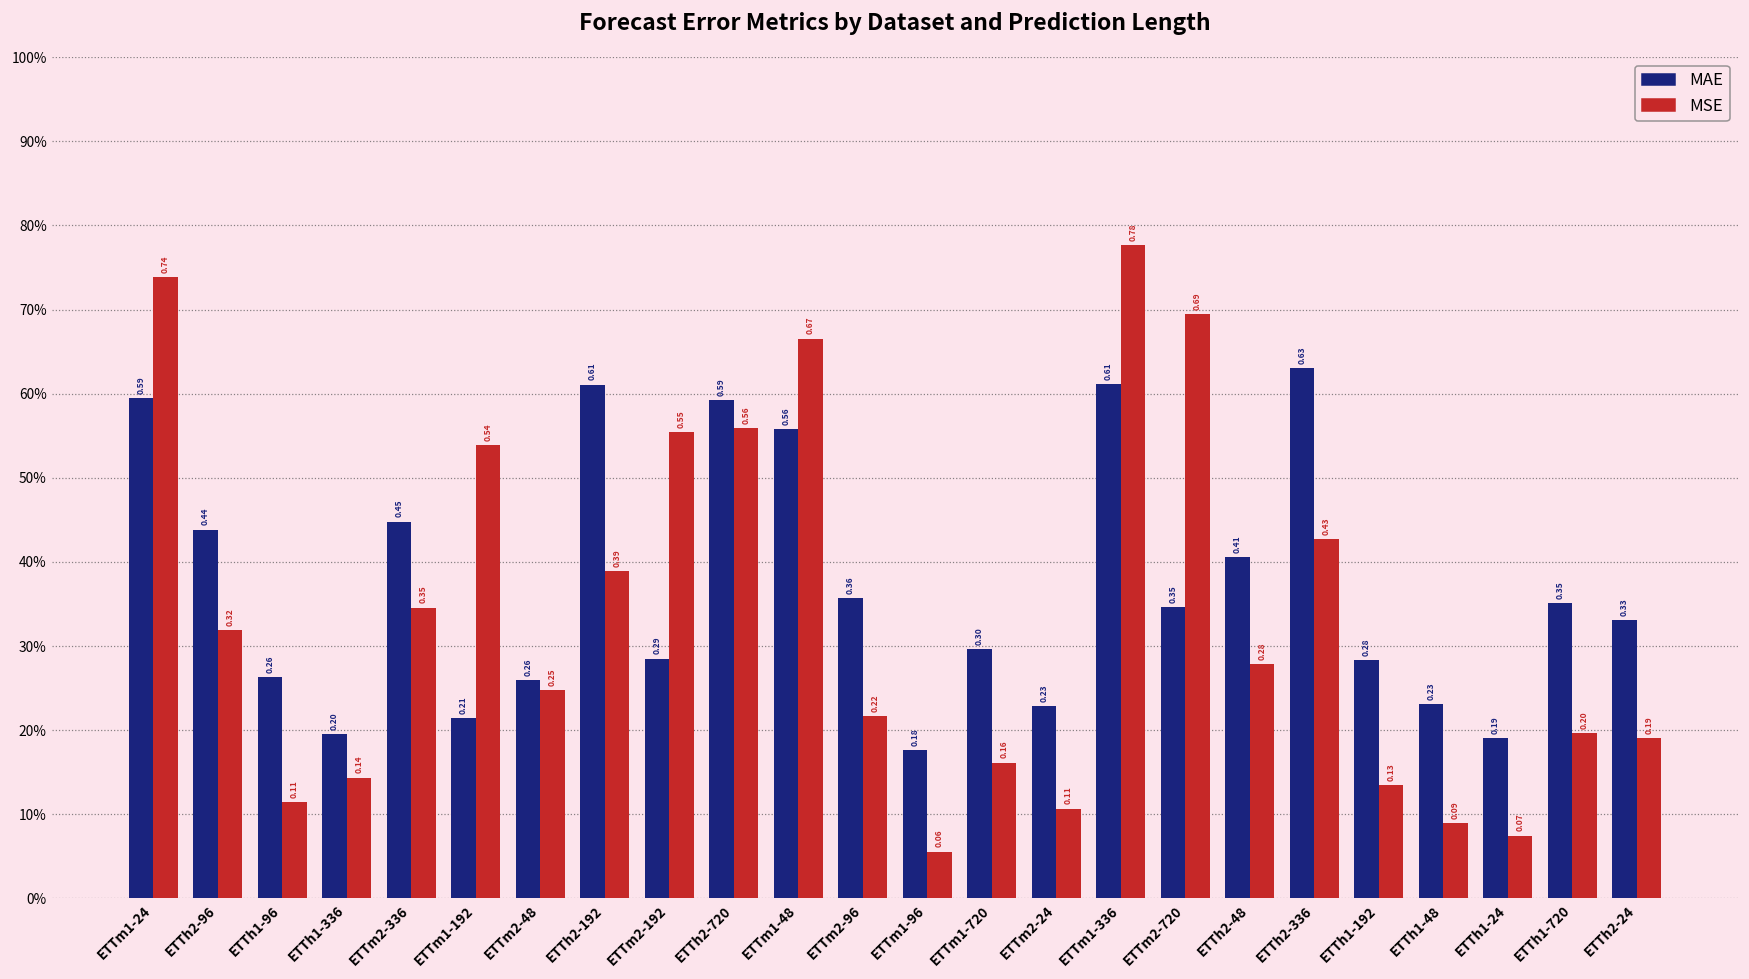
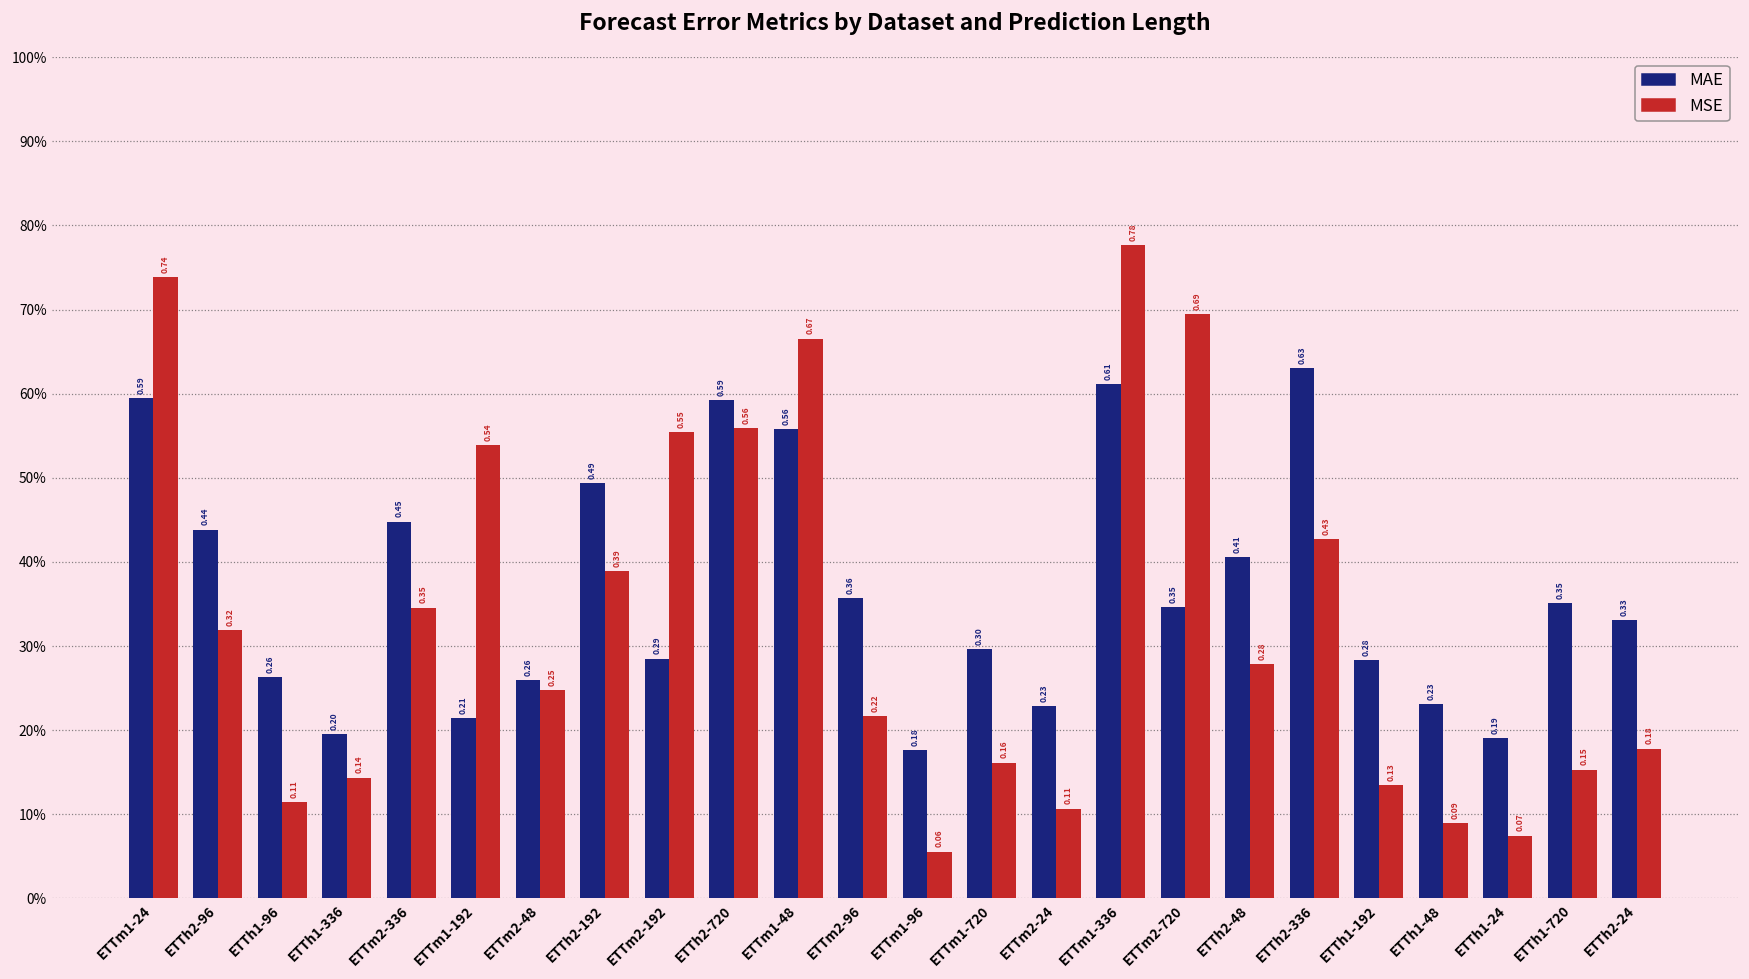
MAE, ETTh2-192: 0.61 -> 0.49
MSE, ETTh1-720: 0.20 -> 0.15
MSE, ETTh2-24: 0.19 -> 0.18
